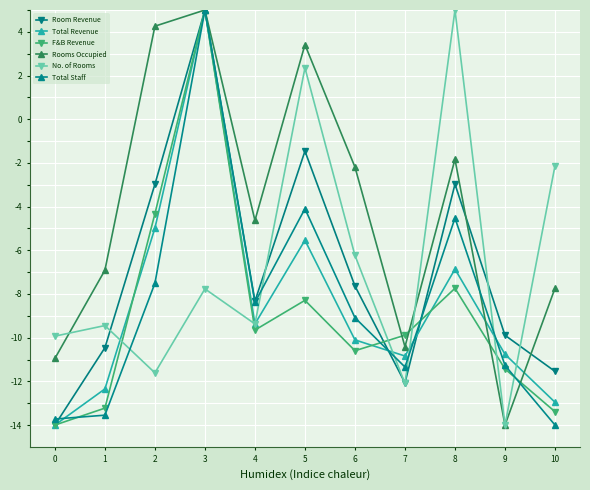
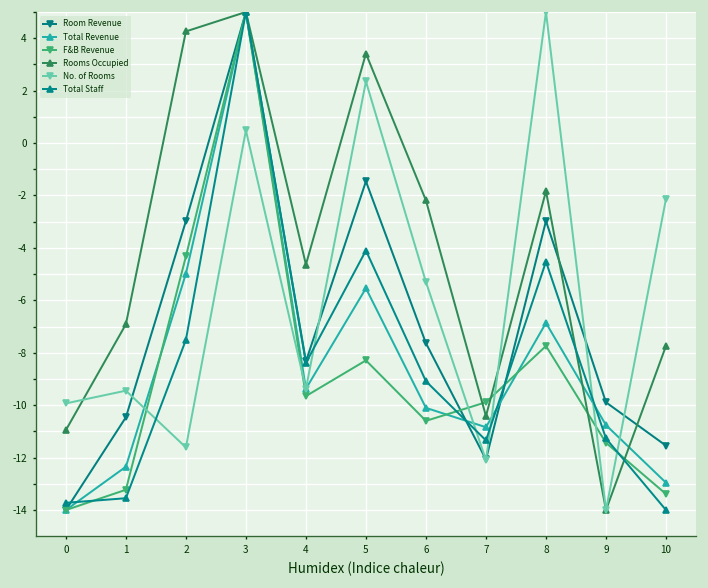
No. of Rooms, 3: -7.8 -> 0.5
No. of Rooms, 6: -6.2 -> -5.3
